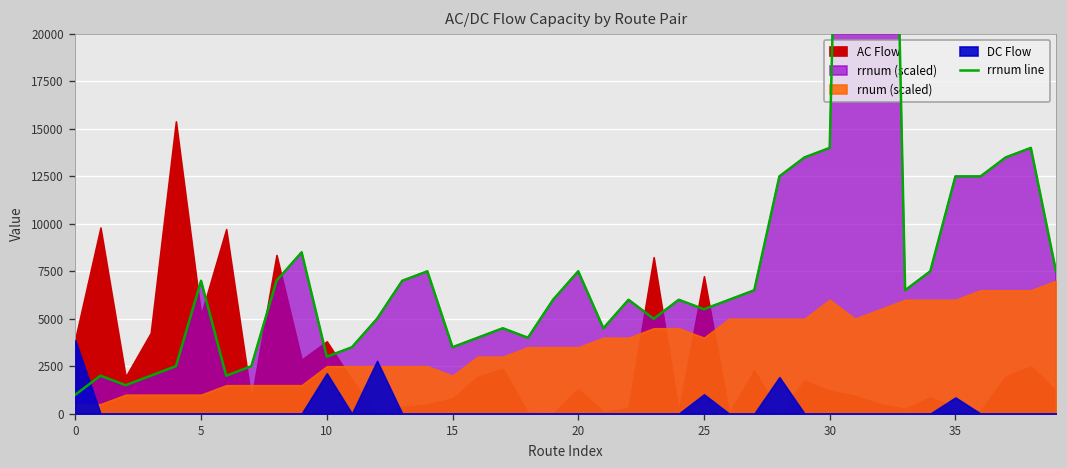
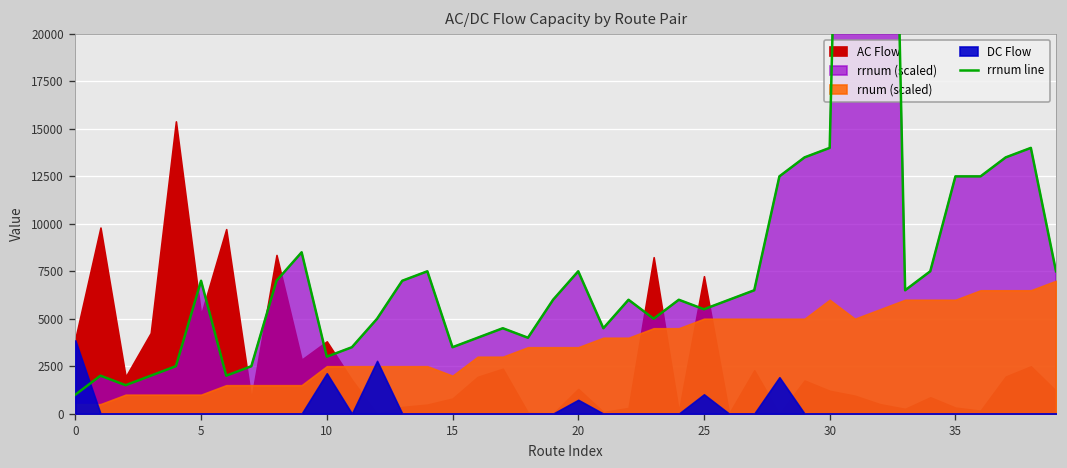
DC Flow, 20: 0 -> 700
rnum (scaled), 25: 4000 -> 5000
DC Flow, 35: 900 -> 0
